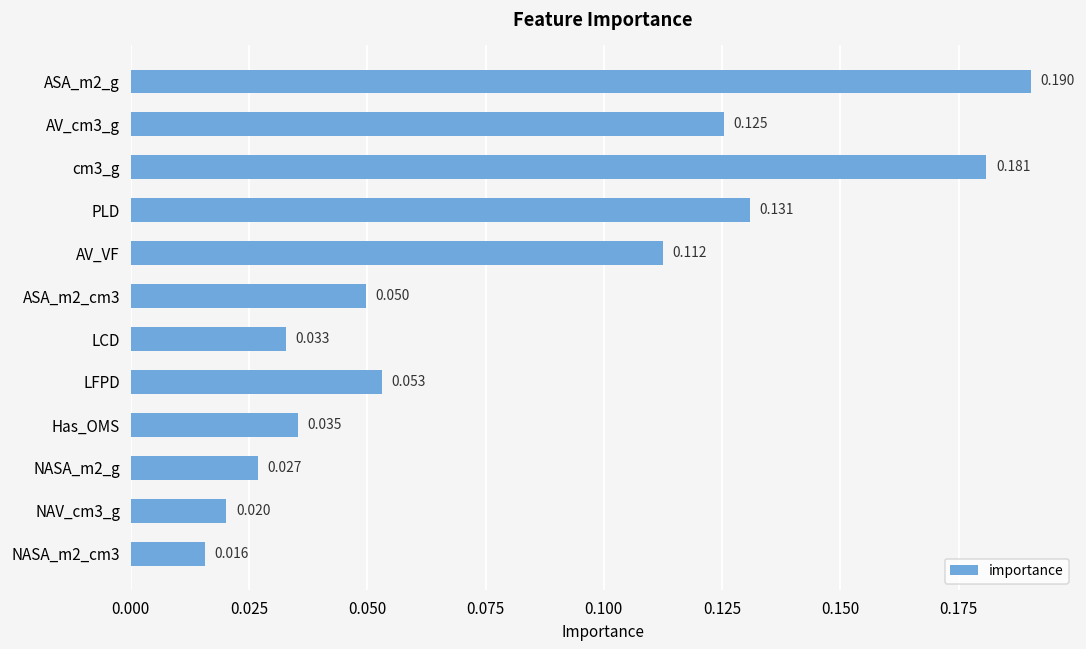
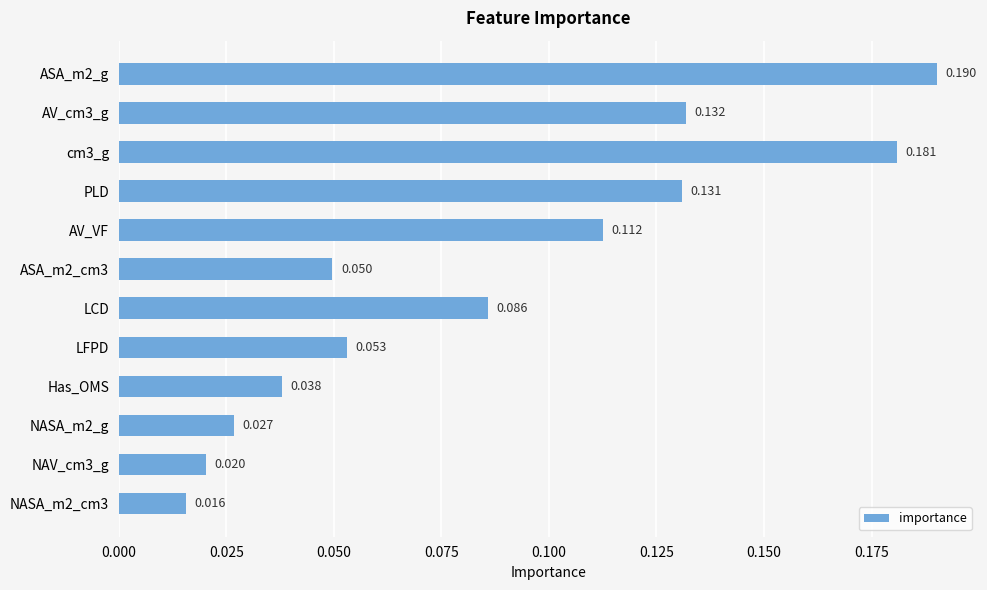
AV_cm3_g: 0.125 -> 0.132
LCD: 0.033 -> 0.086
Has_OMS: 0.035 -> 0.038
